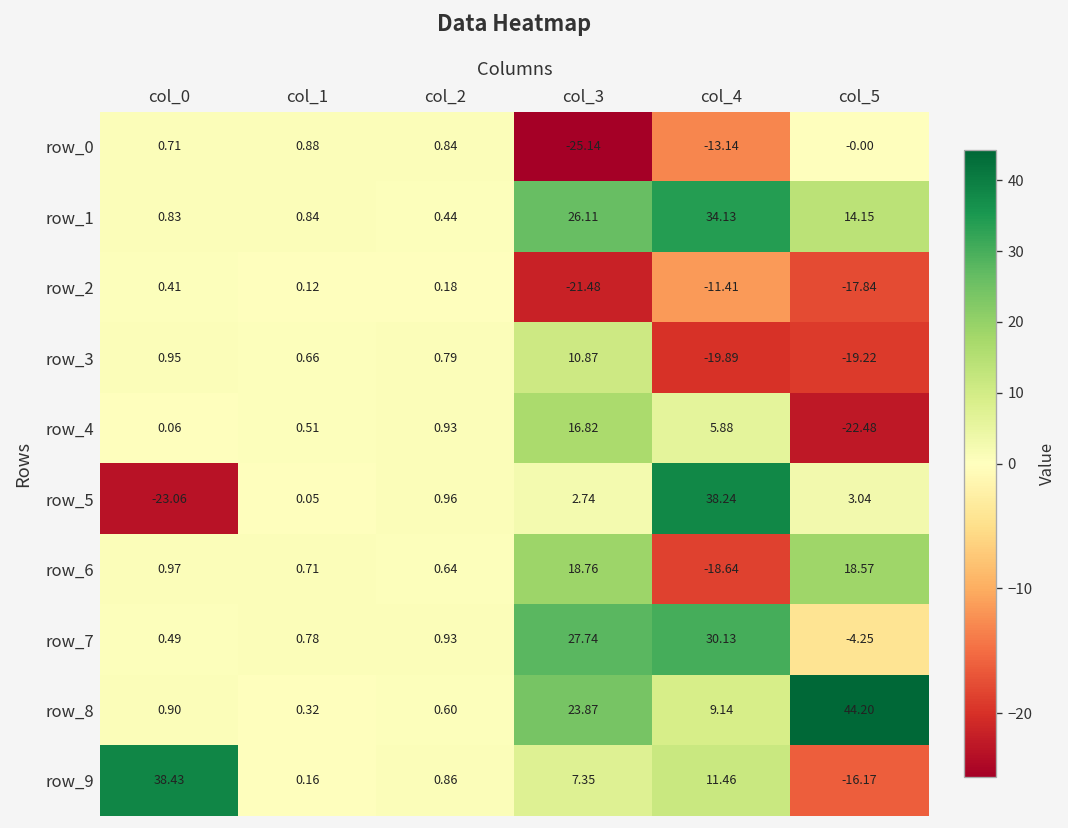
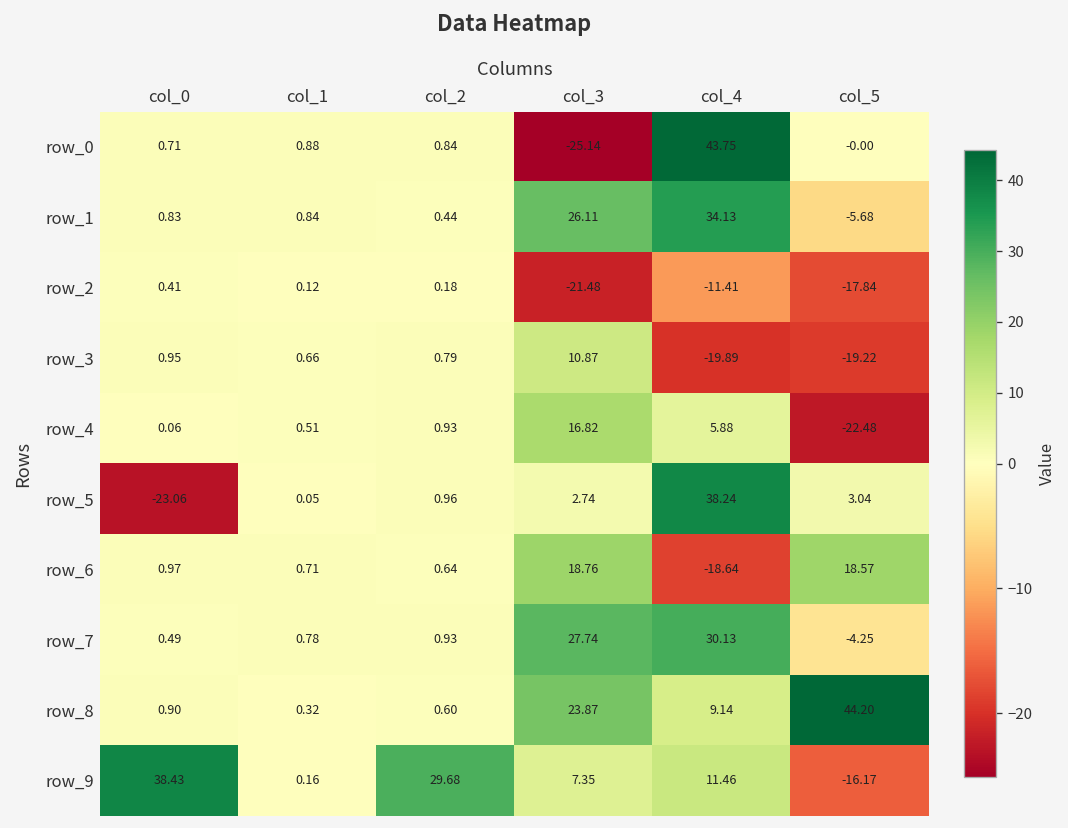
row_0, col_4: -13.14 -> 43.75
row_1, col_5: 14.15 -> -5.68
row_9, col_2: 0.86 -> 29.68
